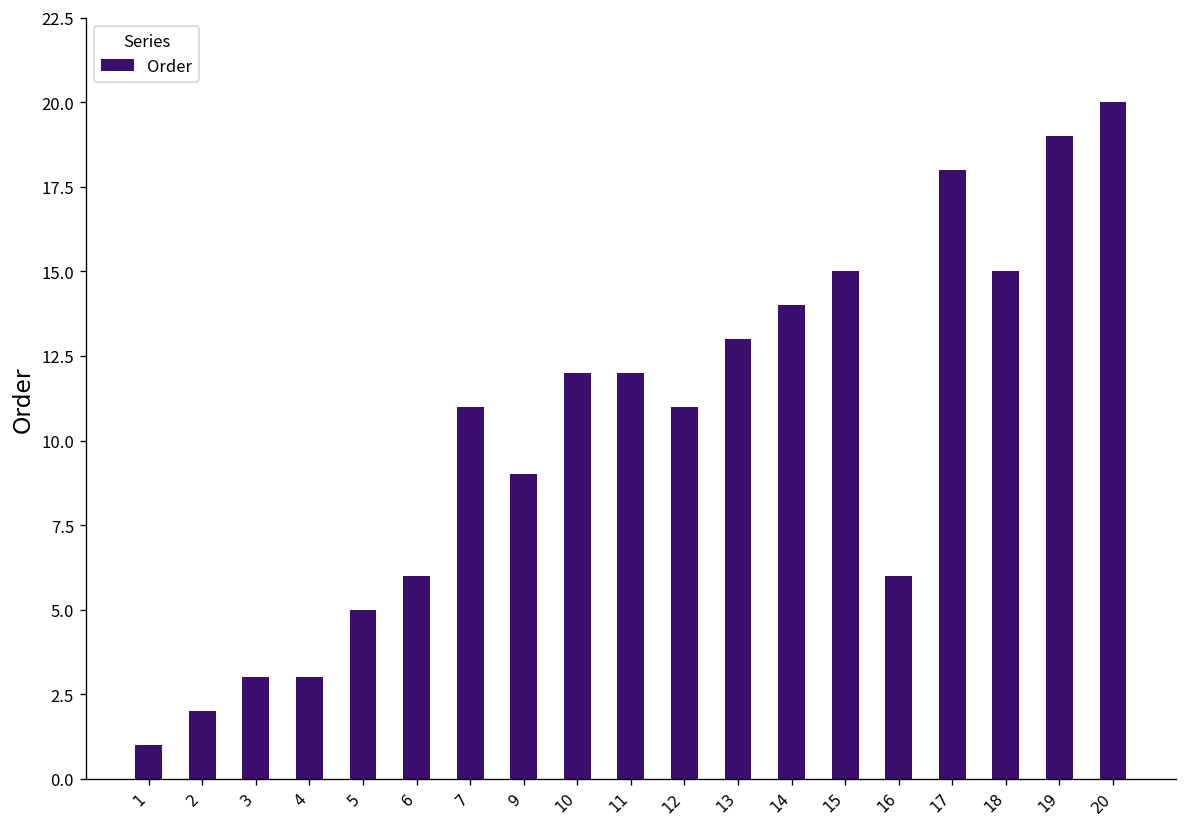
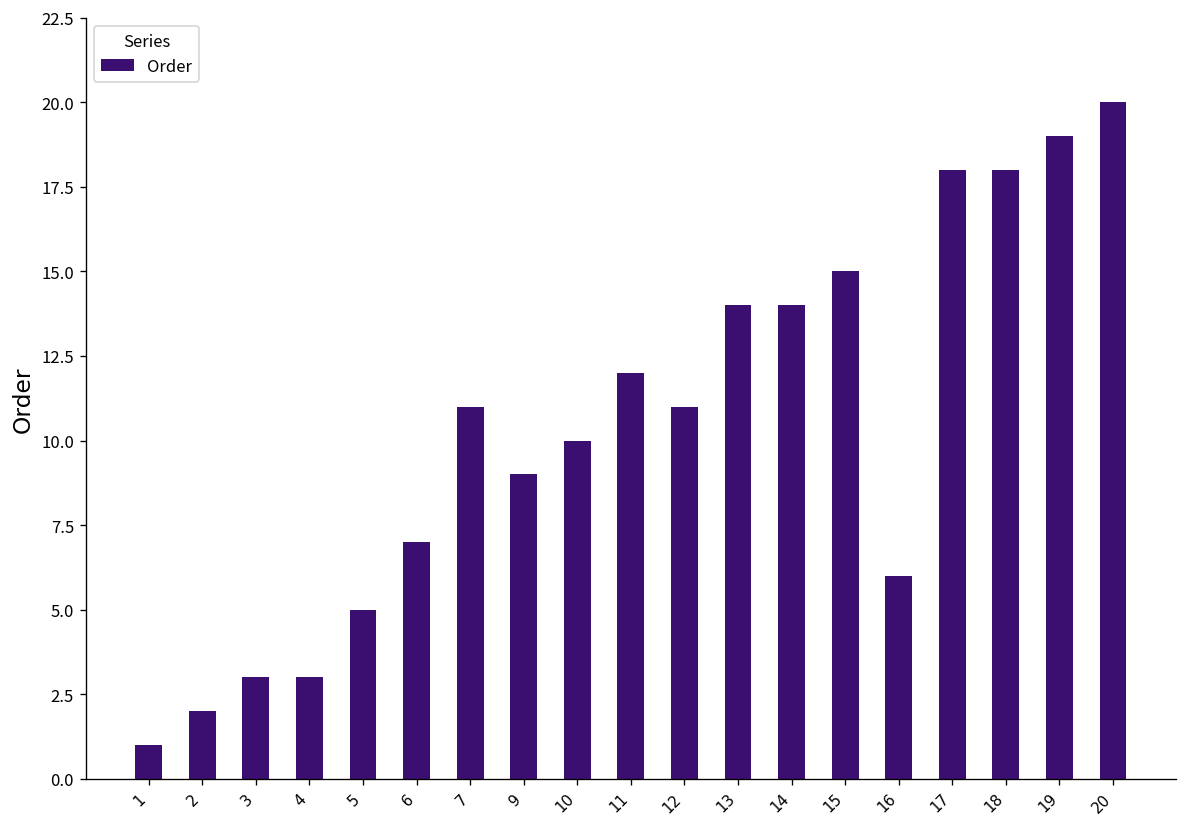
6: 6 -> 7
10: 12 -> 10
13: 13 -> 14
18: 15 -> 18
